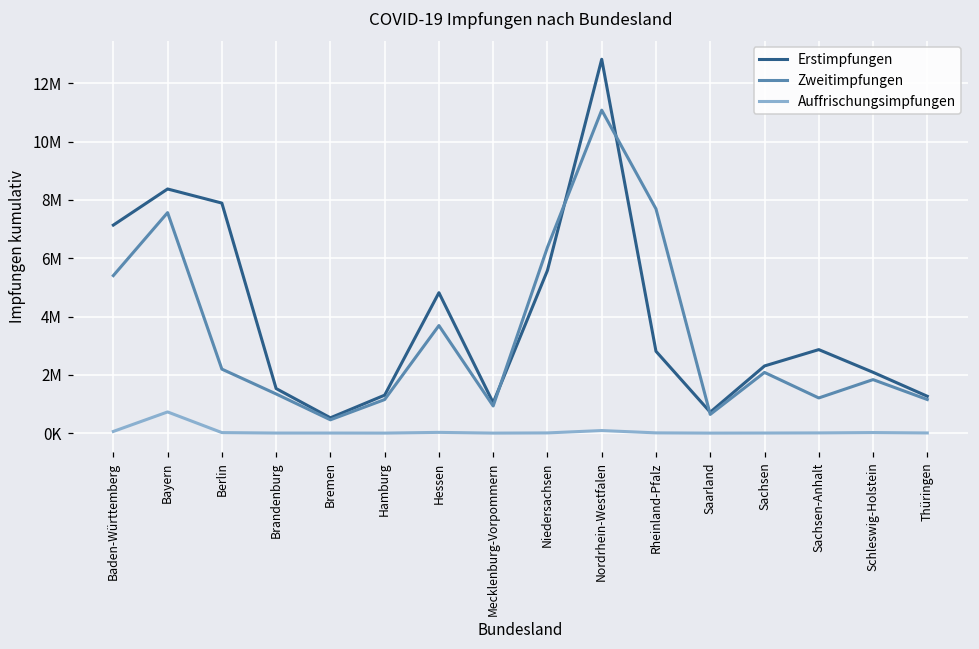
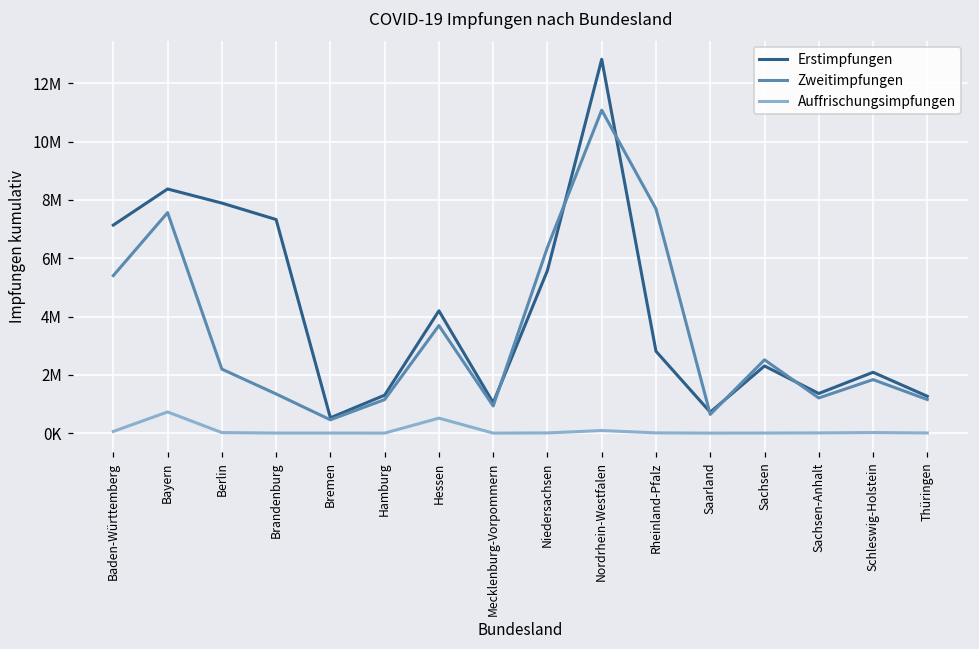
Erstimpfungen, Brandenburg: 1500000 -> 7300000
Erstimpfungen, Hessen: 4800000 -> 4200000
Auffrischungsimpfungen, Hessen: 0 -> 500000
Zweitimpfungen, Sachsen: 2100000 -> 2500000
Erstimpfungen, Sachsen-Anhalt: 2900000 -> 1400000
